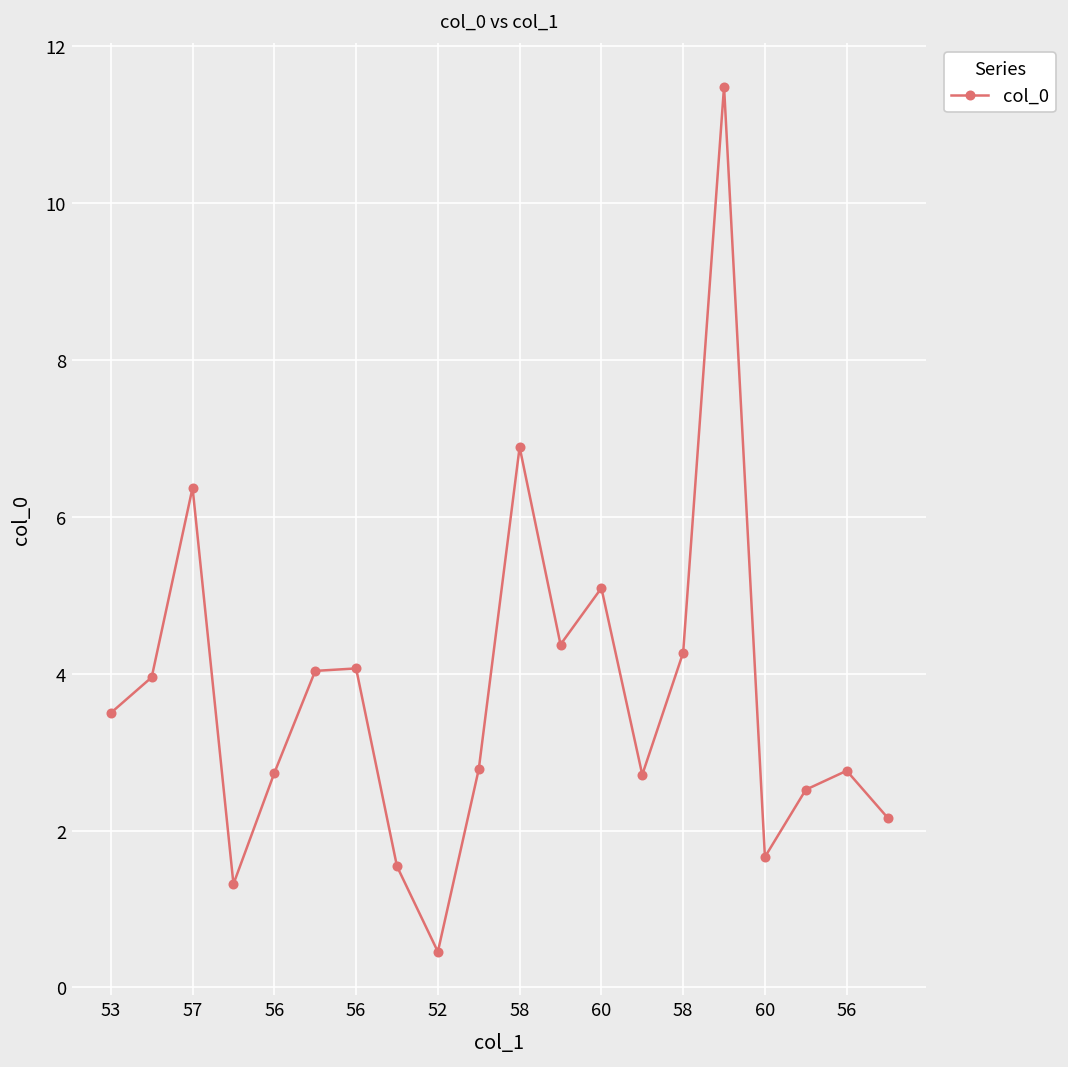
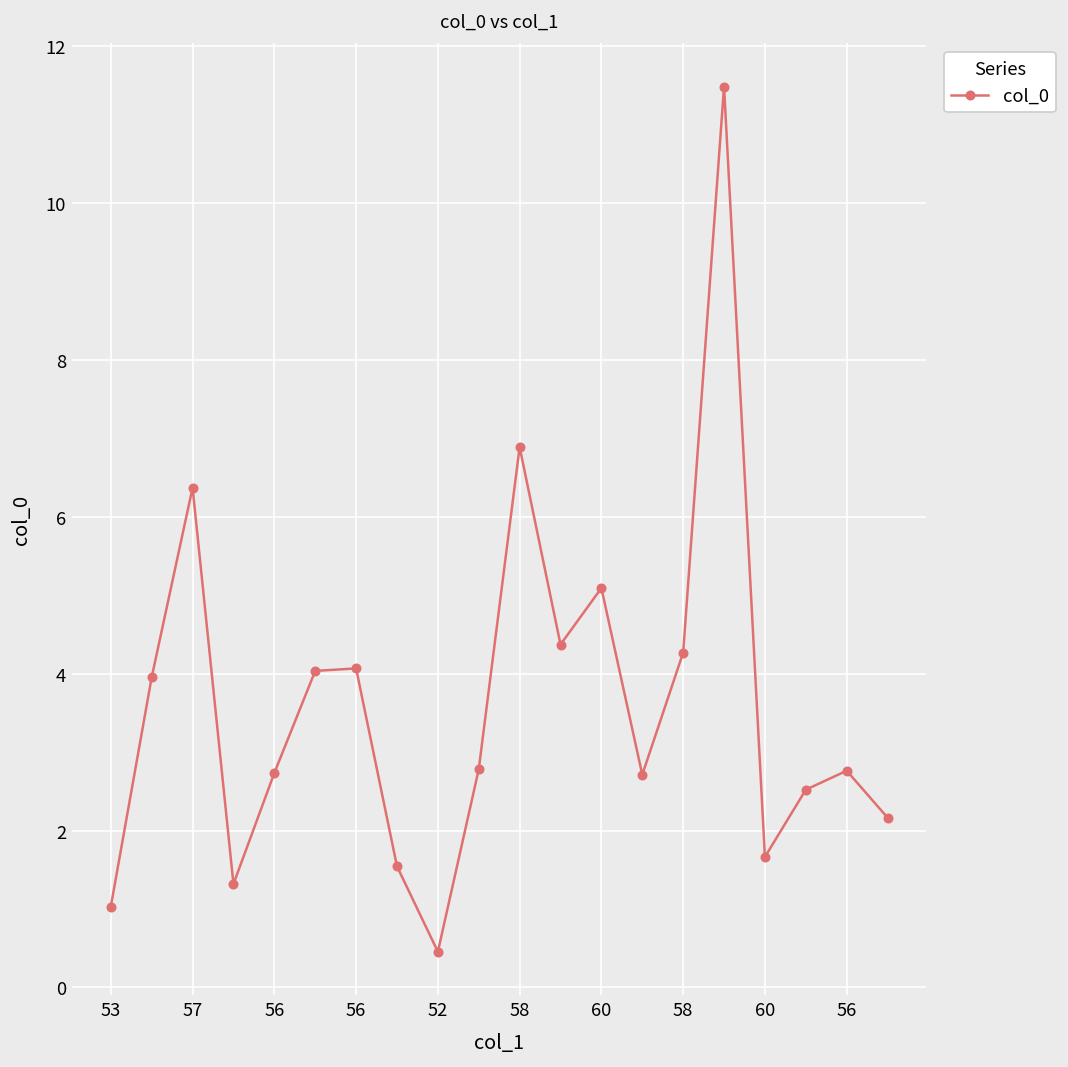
53: 3.5 -> 1.0
